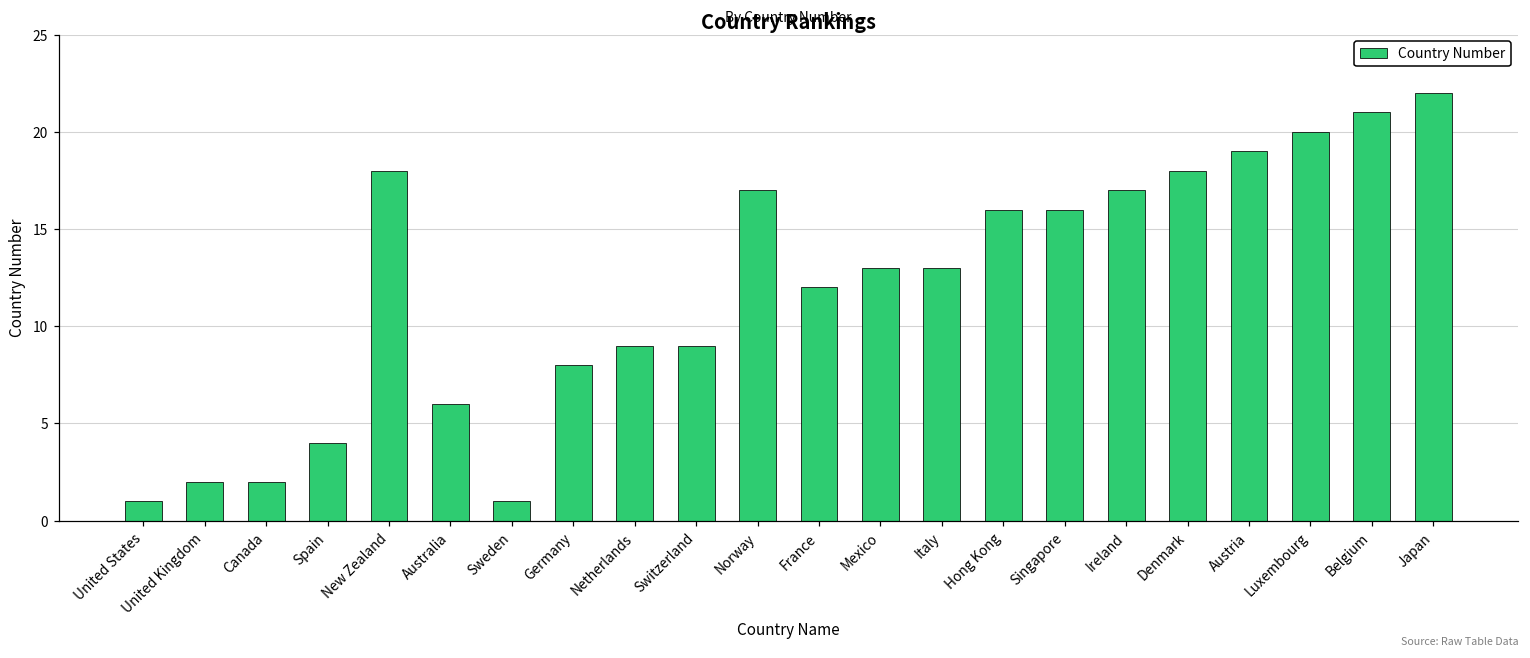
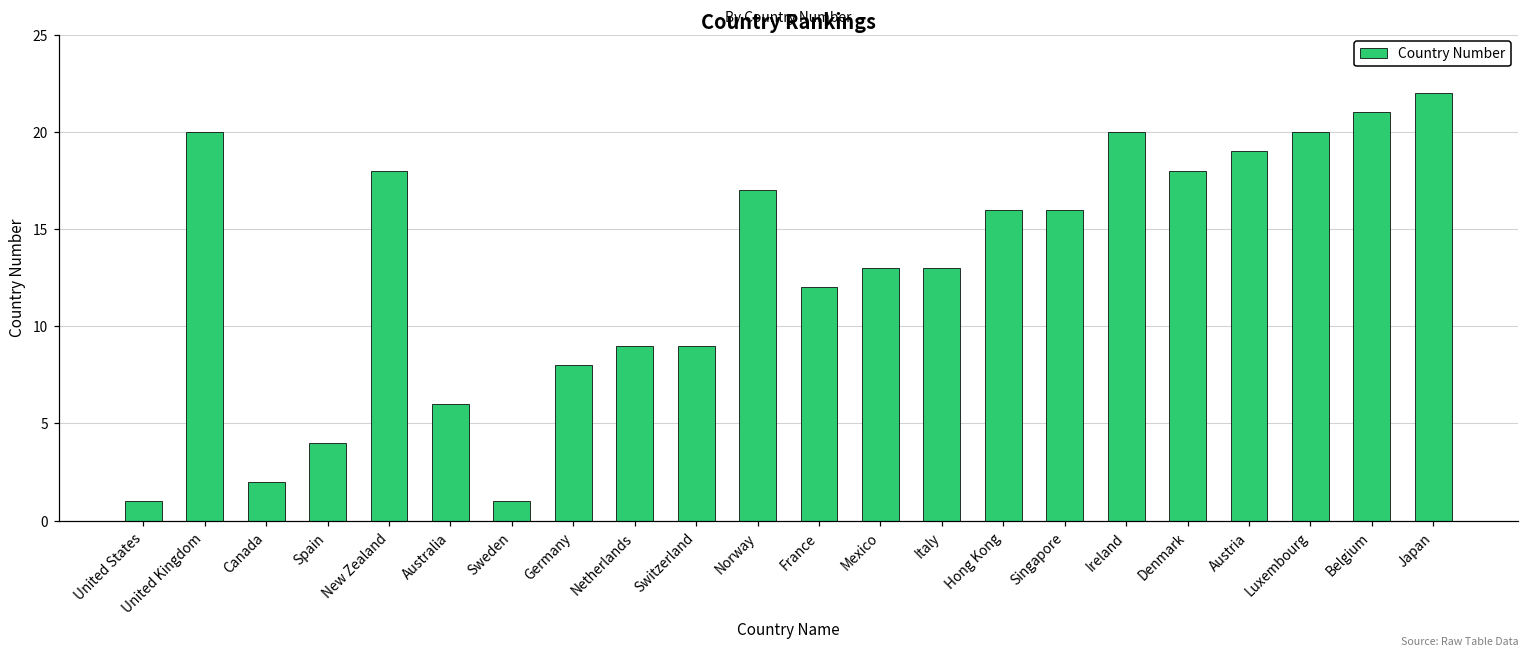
United Kingdom: 2 -> 20
Ireland: 17 -> 20
